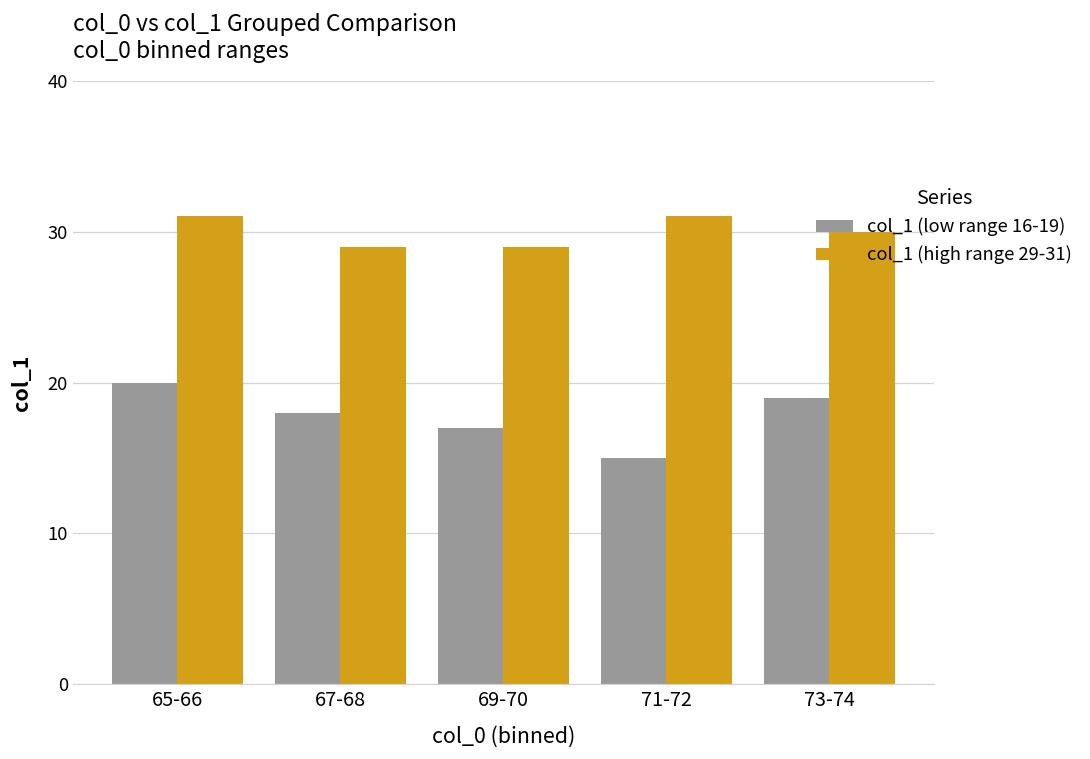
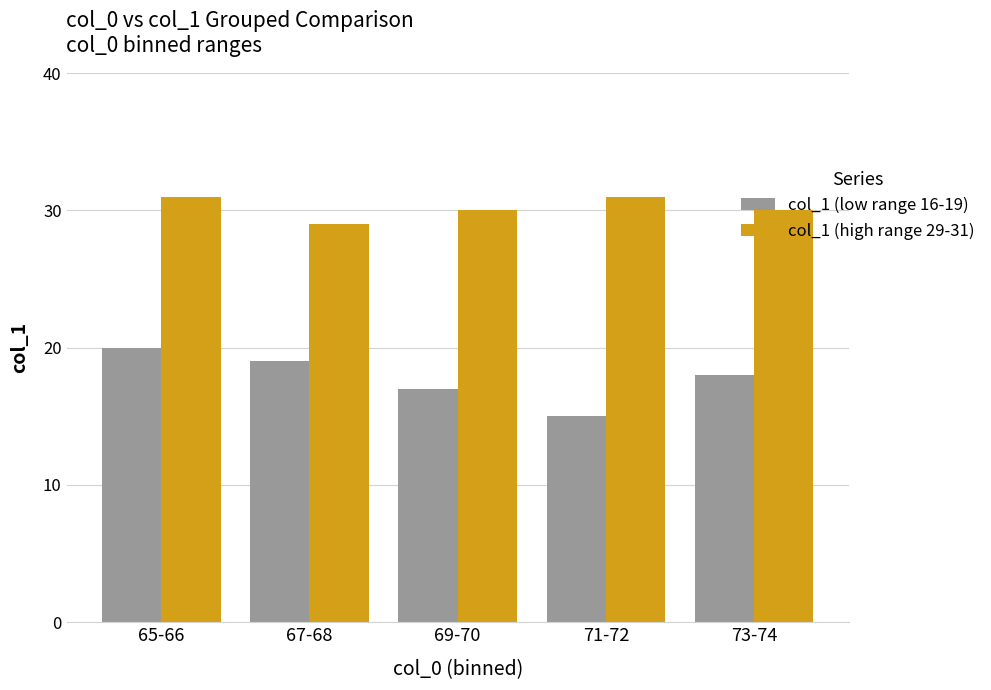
col_1 (low range 16-19), 67-68: 18 -> 19
col_1 (high range 29-31), 69-70: 29 -> 30
col_1 (low range 16-19), 73-74: 19 -> 18
